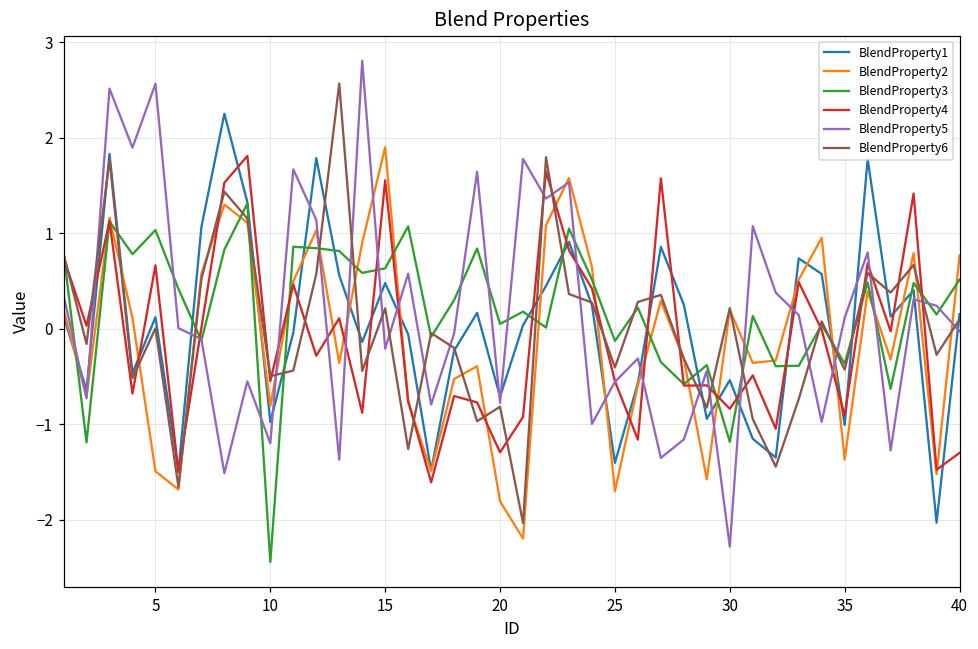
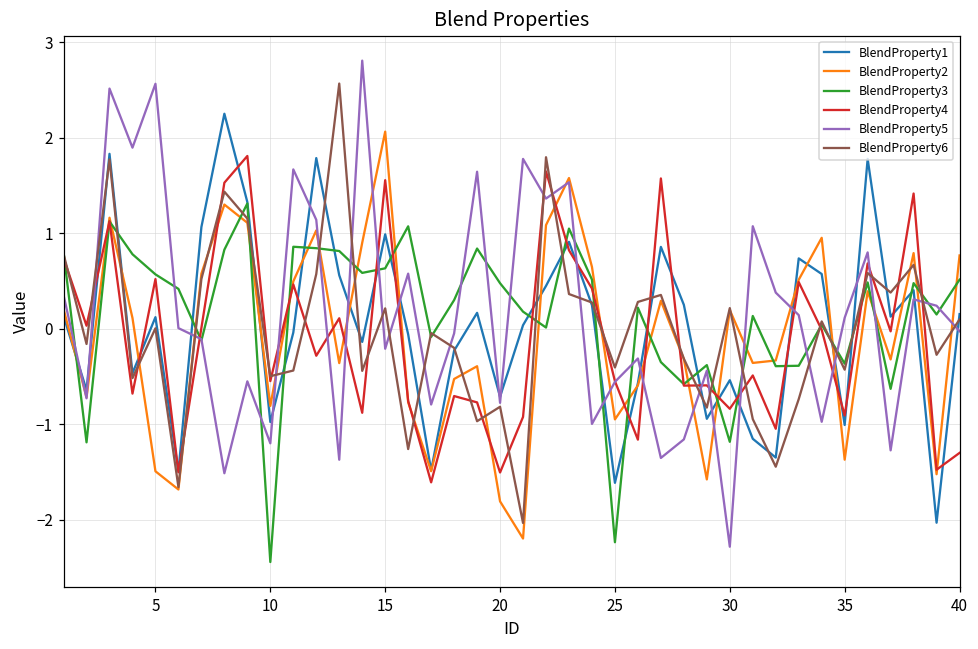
BlendProperty3, 5: 1.0 -> 0.6
BlendProperty4, 5: 0.7 -> 0.5
BlendProperty1, 15: 0.5 -> 1.0
BlendProperty2, 15: 1.9 -> 2.1
BlendProperty3, 20: 0.1 -> 0.5
BlendProperty4, 20: -1.3 -> -1.5
BlendProperty1, 25: -1.4 -> -1.6
BlendProperty2, 25: -1.7 -> -0.9
BlendProperty3, 25: -0.1 -> -2.2
